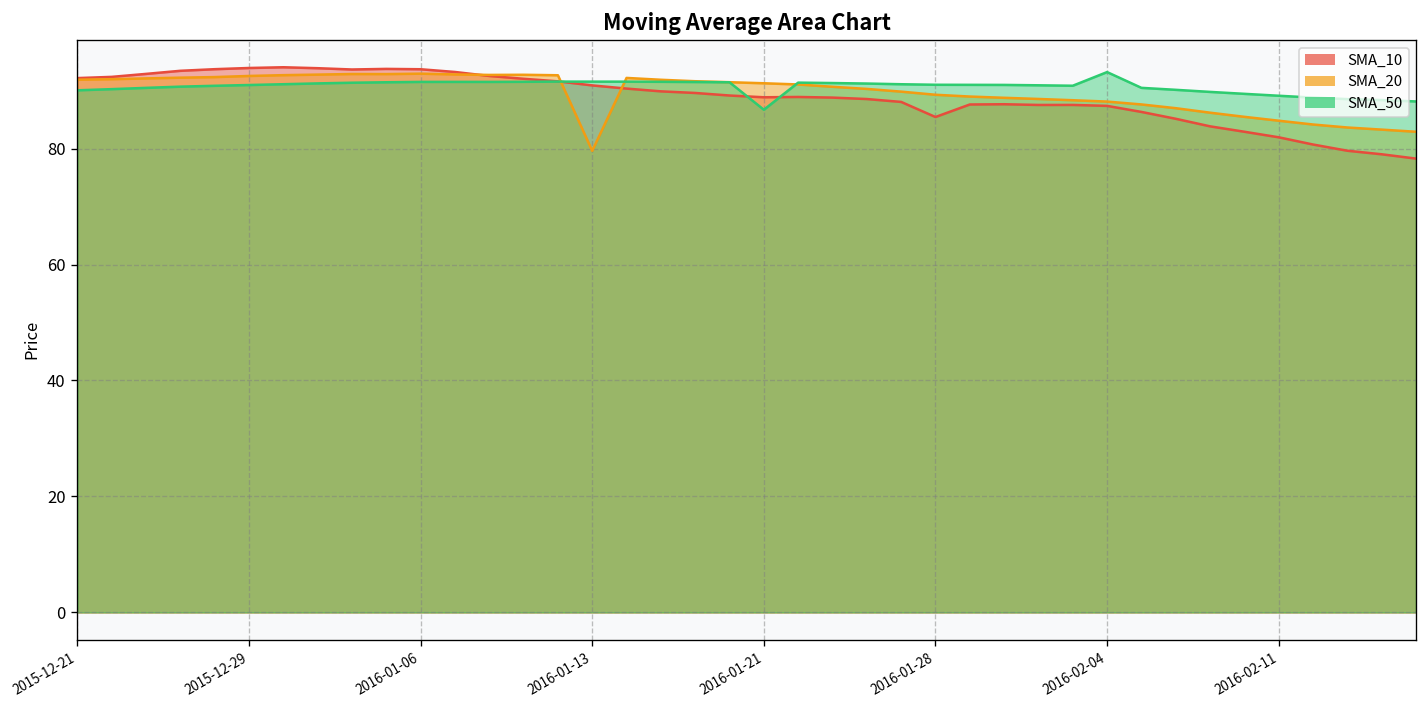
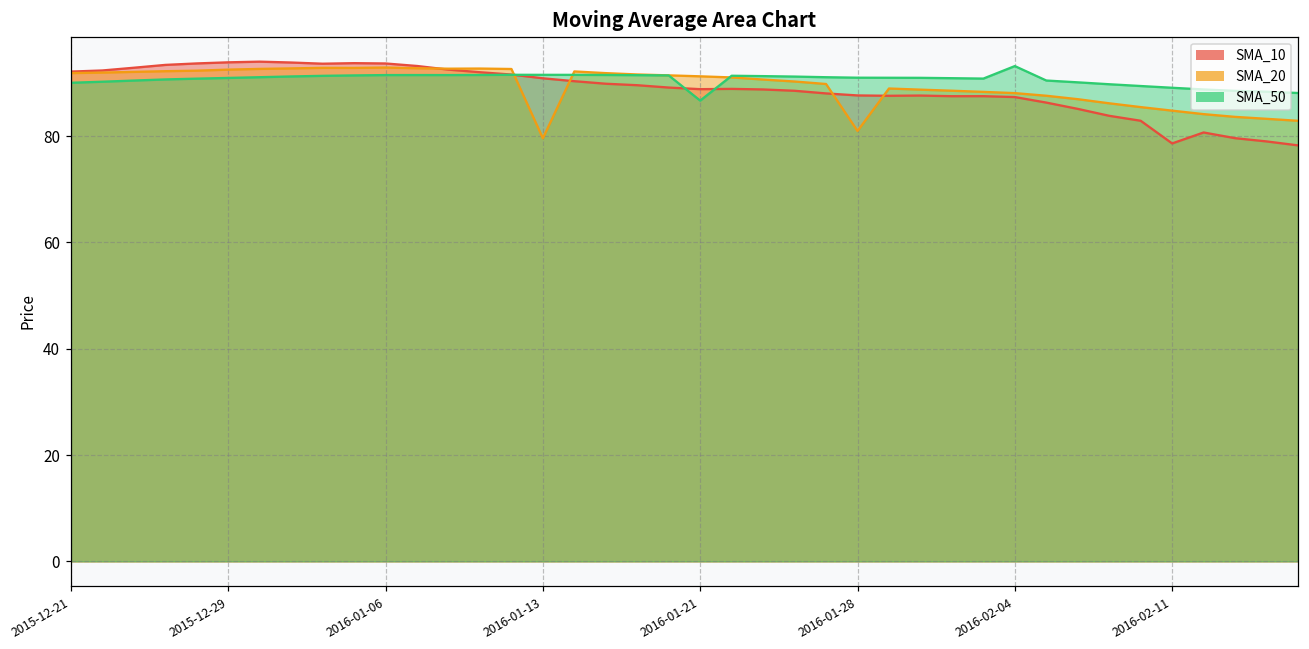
SMA_10, 2016-01-28: 85 -> 88
SMA_20, 2016-01-28: 89 -> 81
SMA_10, 2016-02-11: 82 -> 79
